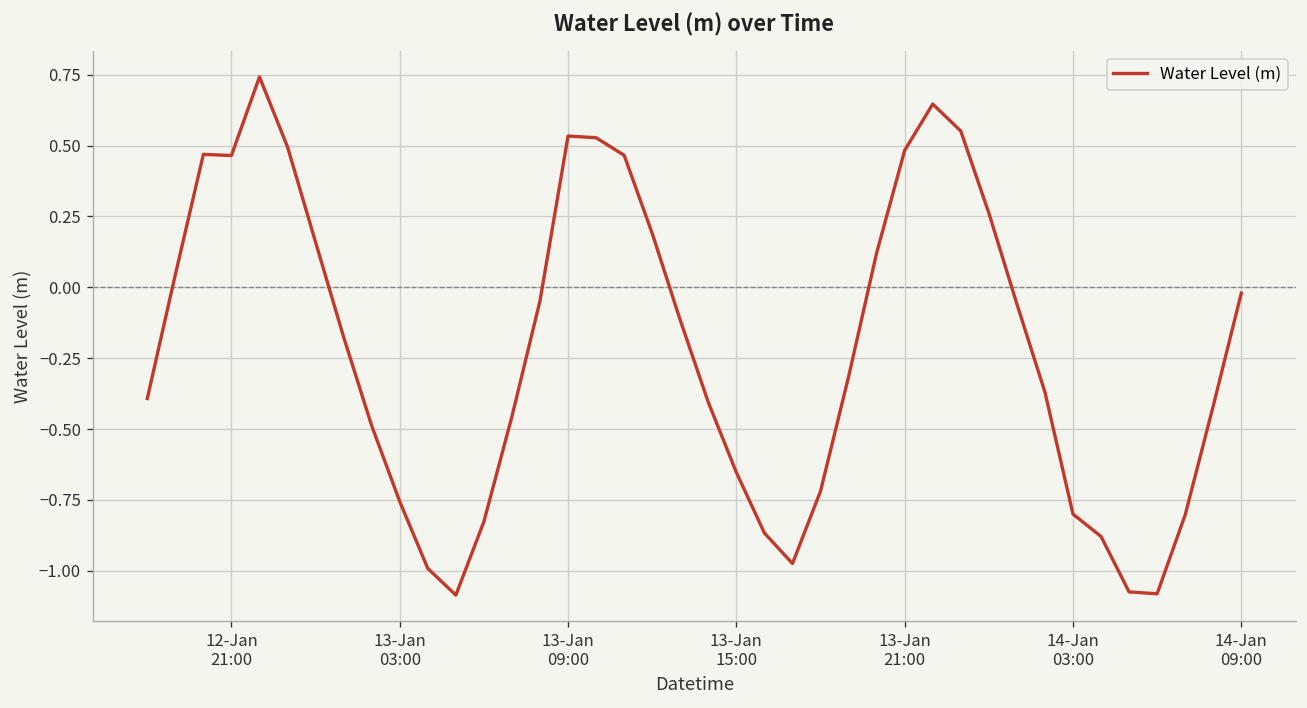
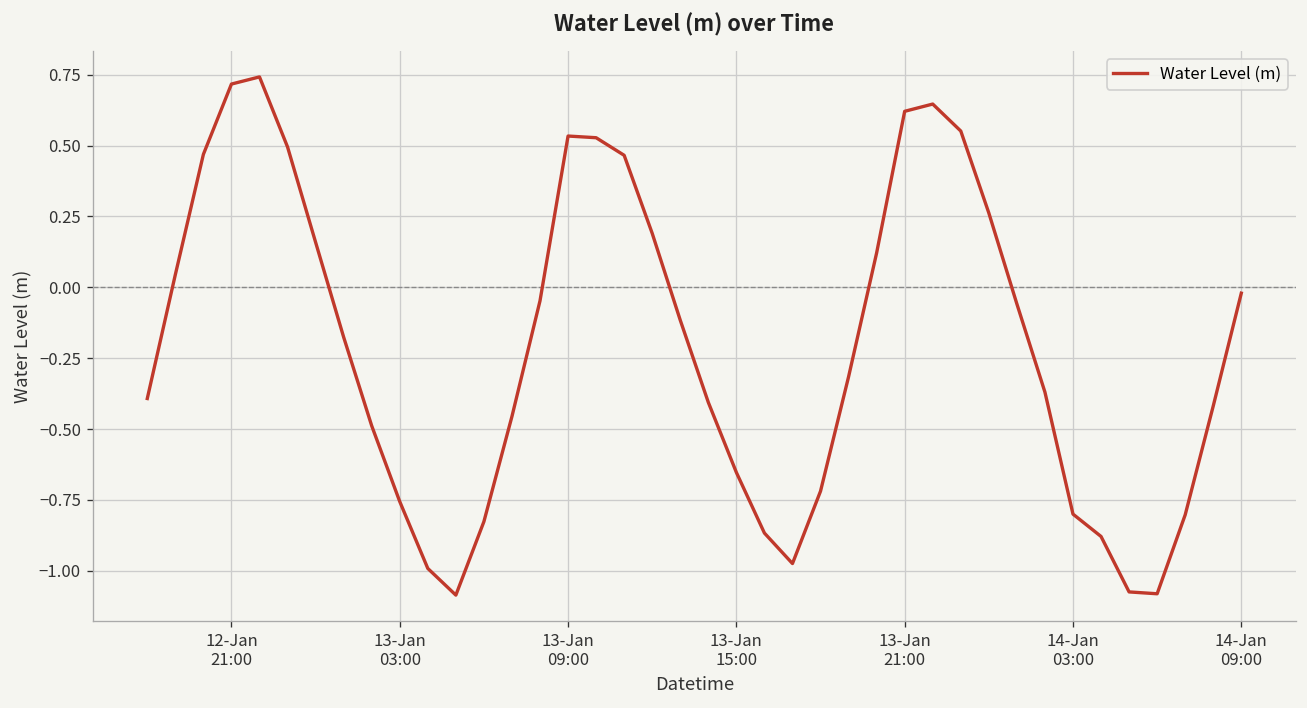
12-Jan 21:00: 0.46 -> 0.72
13-Jan 21:00: 0.48 -> 0.62
